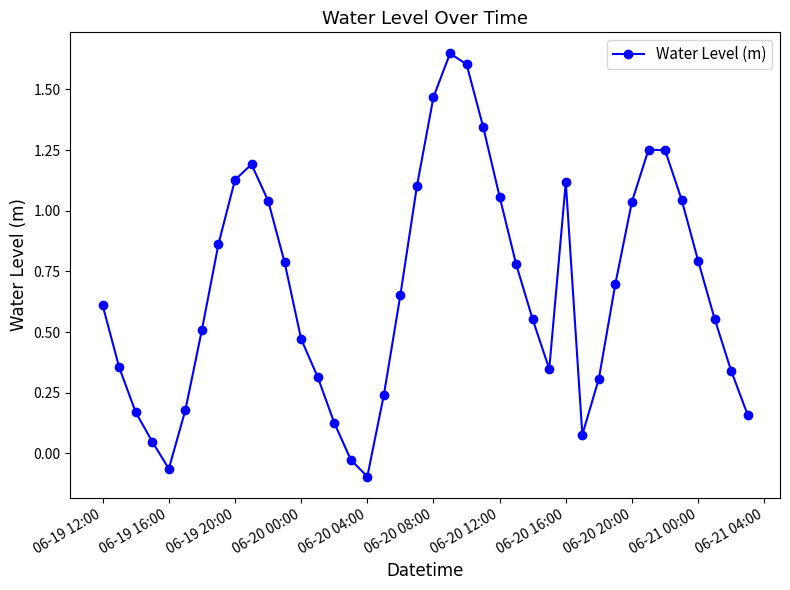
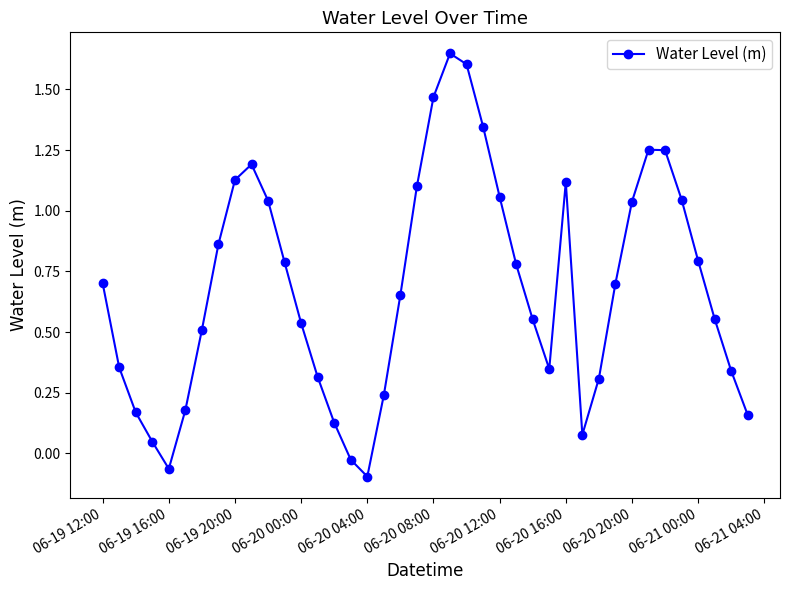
06-19 12:00: 0.61 -> 0.70
06-20 00:00: 0.47 -> 0.54
